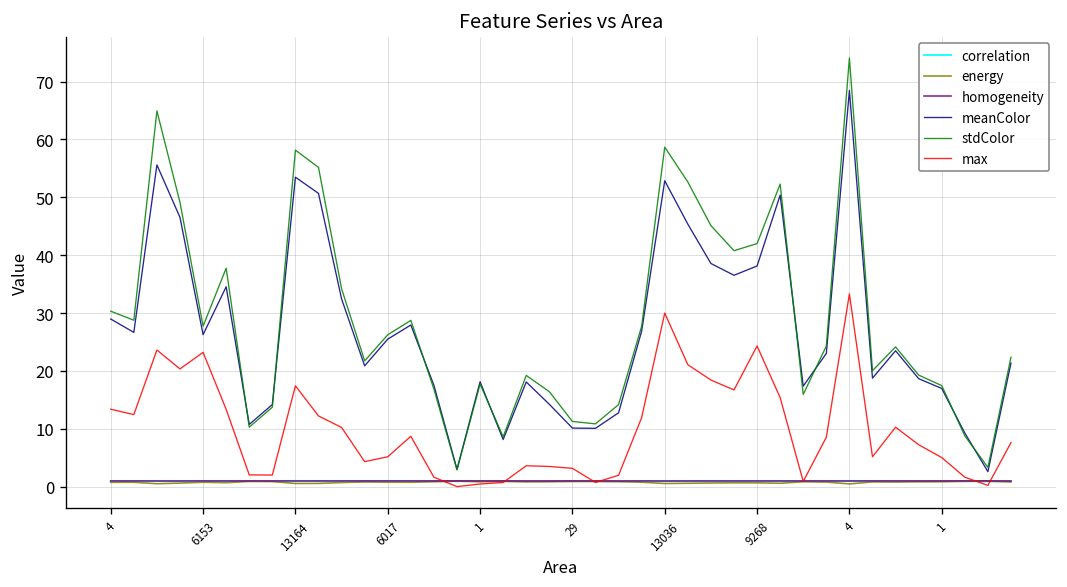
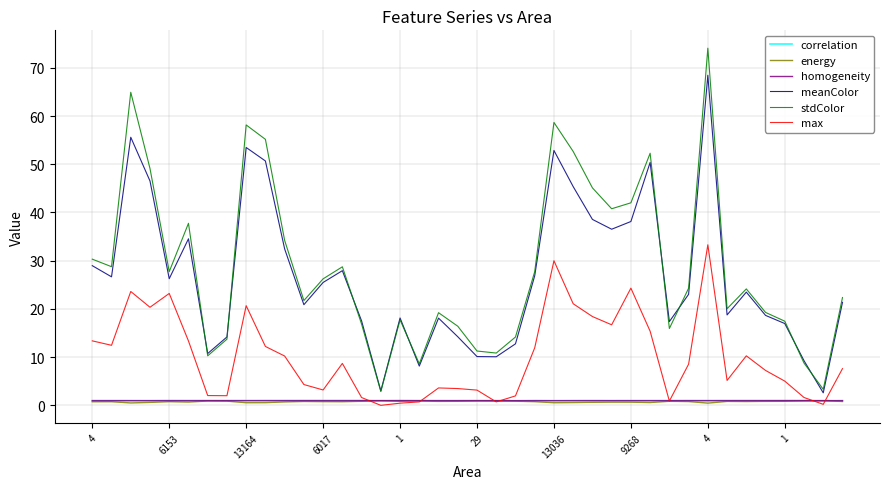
max, 13164: 17 -> 21
max, 6017: 5 -> 3
